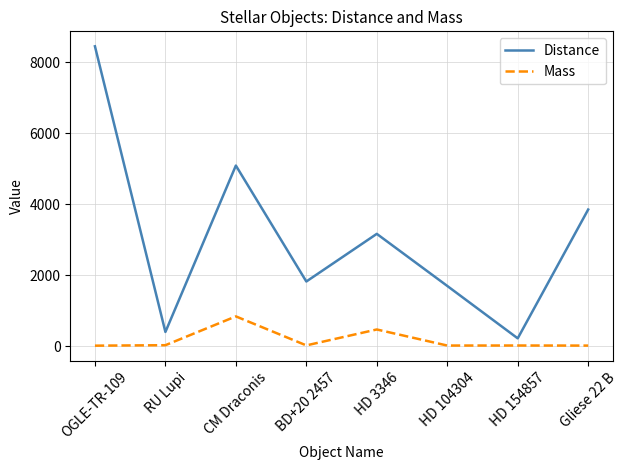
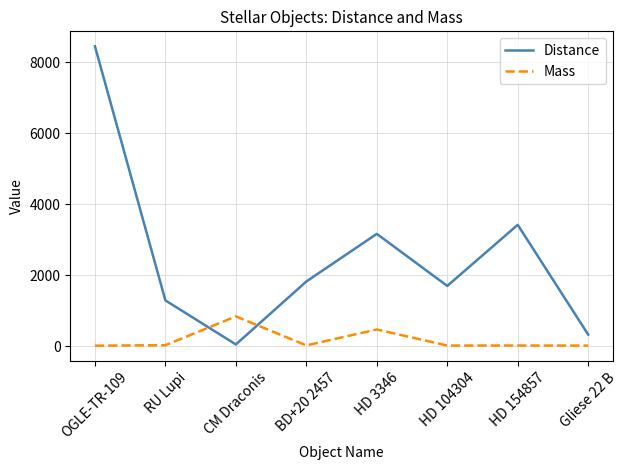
Distance, RU Lupi: 400 -> 1300
Distance, CM Draconis: 5100 -> 0
Distance, HD 154857: 200 -> 3400
Distance, Gliese 22 B: 3900 -> 300
